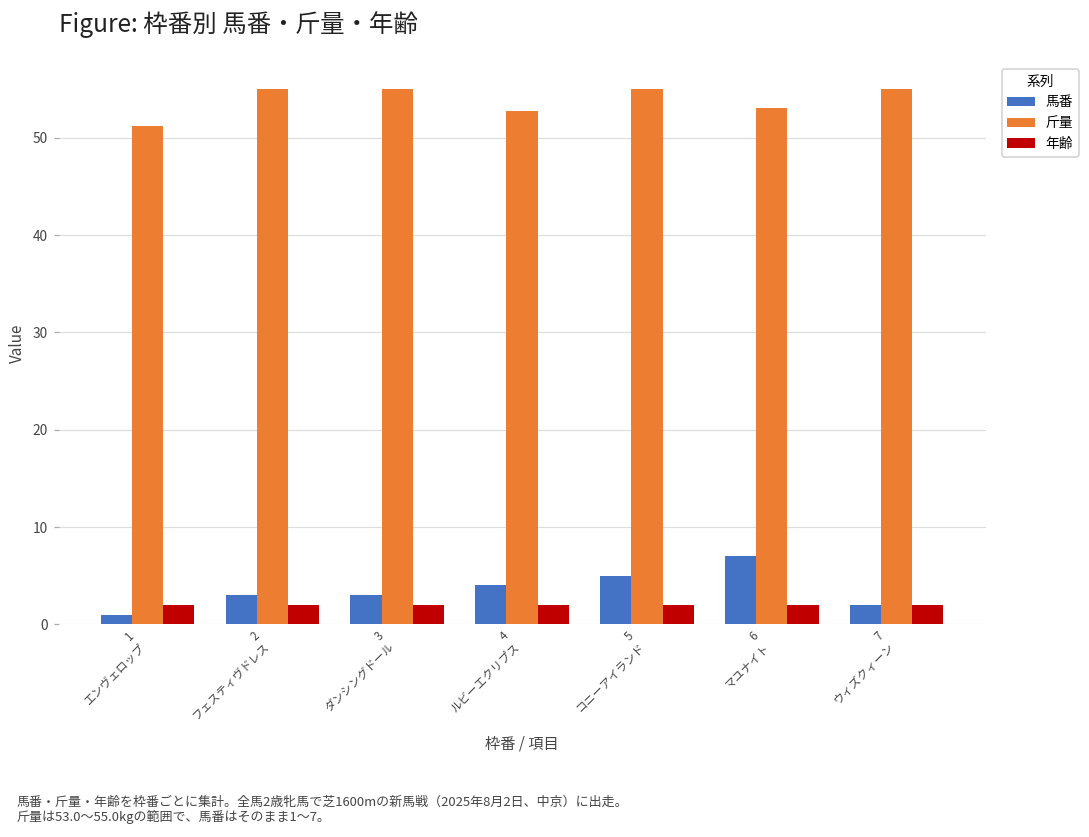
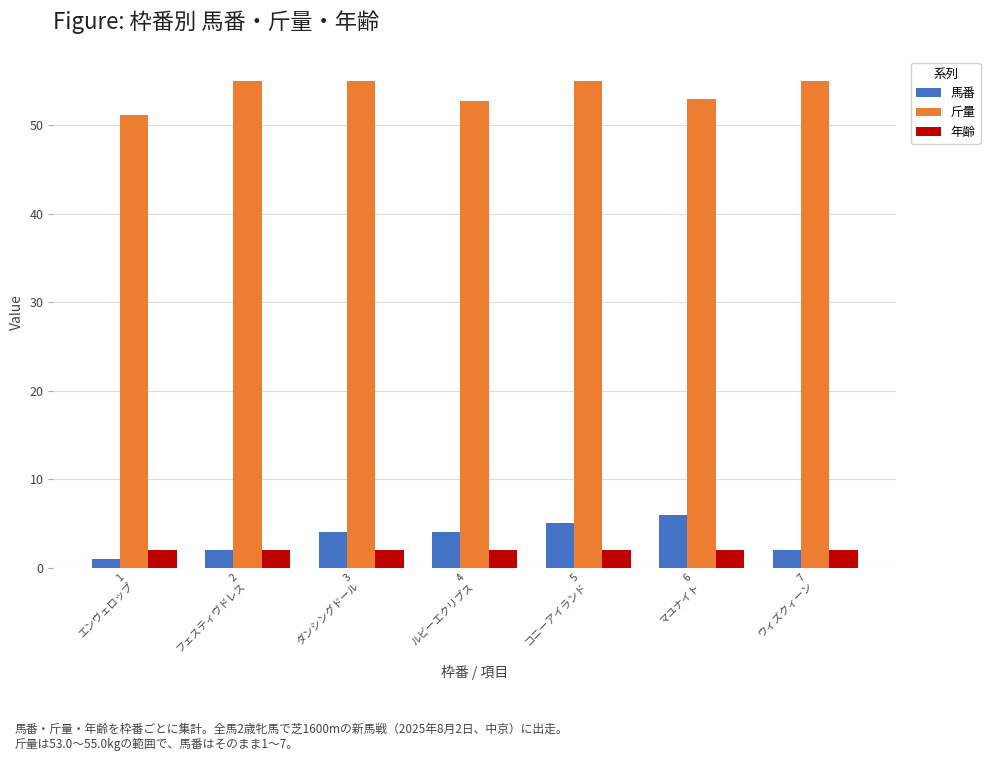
馬番, 2 フェスティヴドレス: 3 -> 2
馬番, 3 ダンシングドール: 3 -> 4
馬番, 6 マユナイト: 7 -> 6
